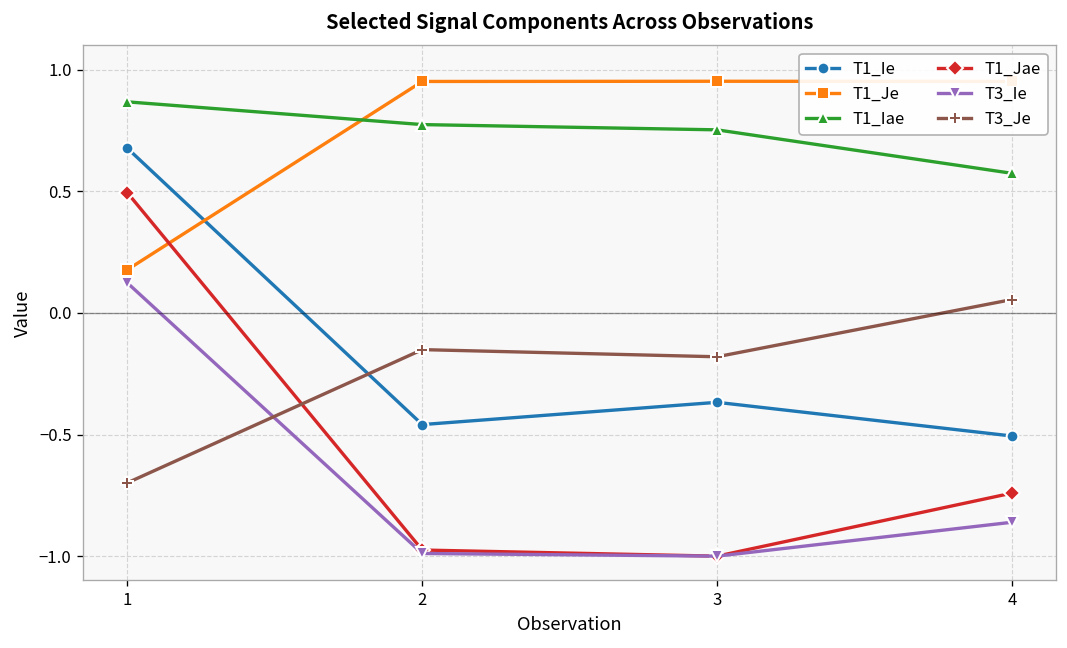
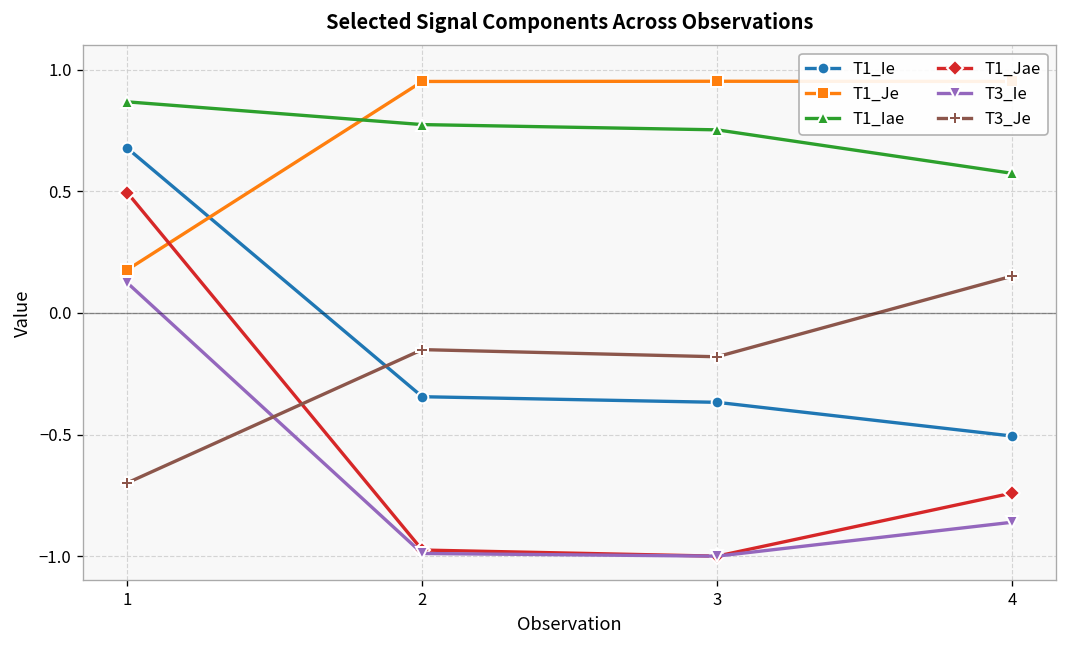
T1_Ie, 2: -0.46 -> -0.34
T3_Je, 4: 0.06 -> 0.15
